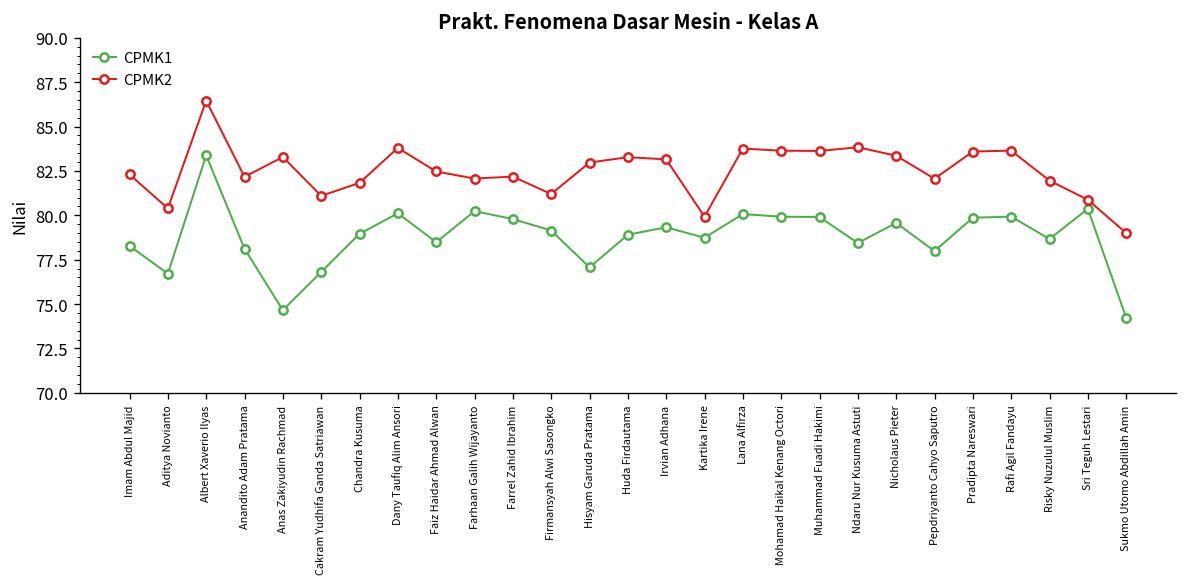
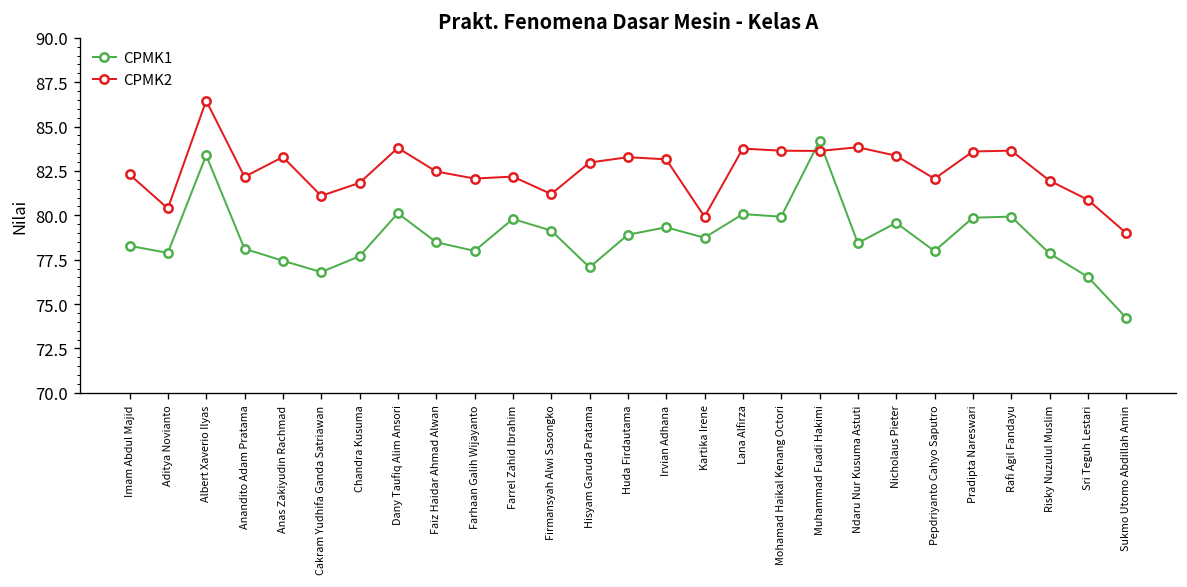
CPMK1, Aditya Novianto: 76.7 -> 77.9
CPMK1, Anas Zakiyudin Rachmad: 74.7 -> 77.4
CPMK1, Chandra Kusuma: 79.0 -> 77.7
CPMK1, Farhaan Galih Wijayanto: 80.2 -> 78.0
CPMK1, Muhammad Fuadi Hakimi: 79.9 -> 84.2
CPMK1, Risky Nuzulul Muslim: 78.7 -> 77.9
CPMK1, Sri Teguh Lestari: 80.4 -> 76.5
